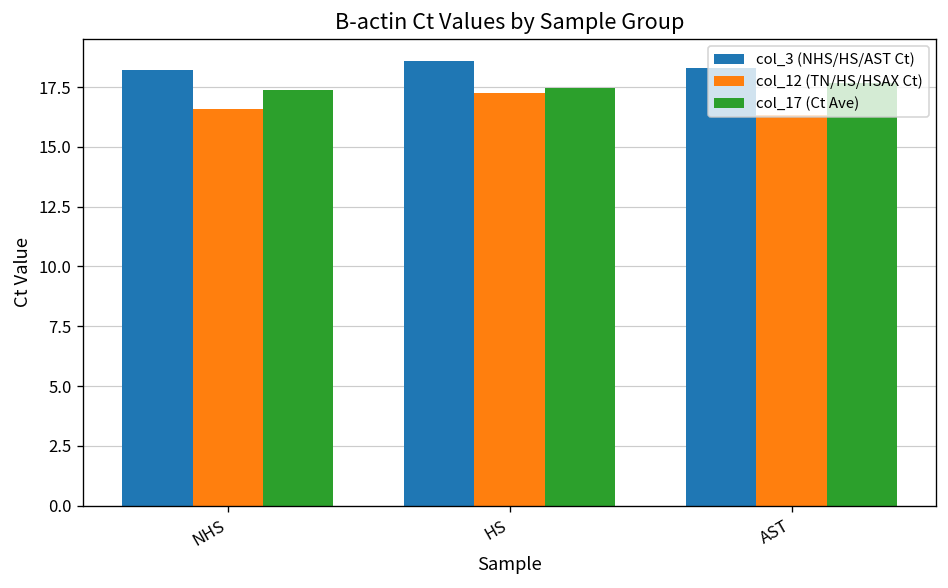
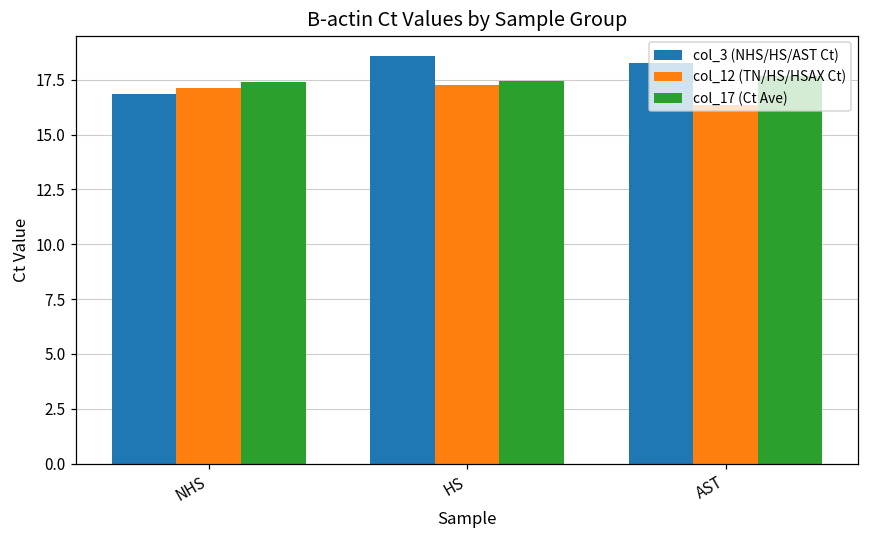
col_3 (NHS/HS/AST Ct), NHS: 18.2 -> 16.8
col_12 (TN/HS/HSAX Ct), NHS: 16.6 -> 17.1
